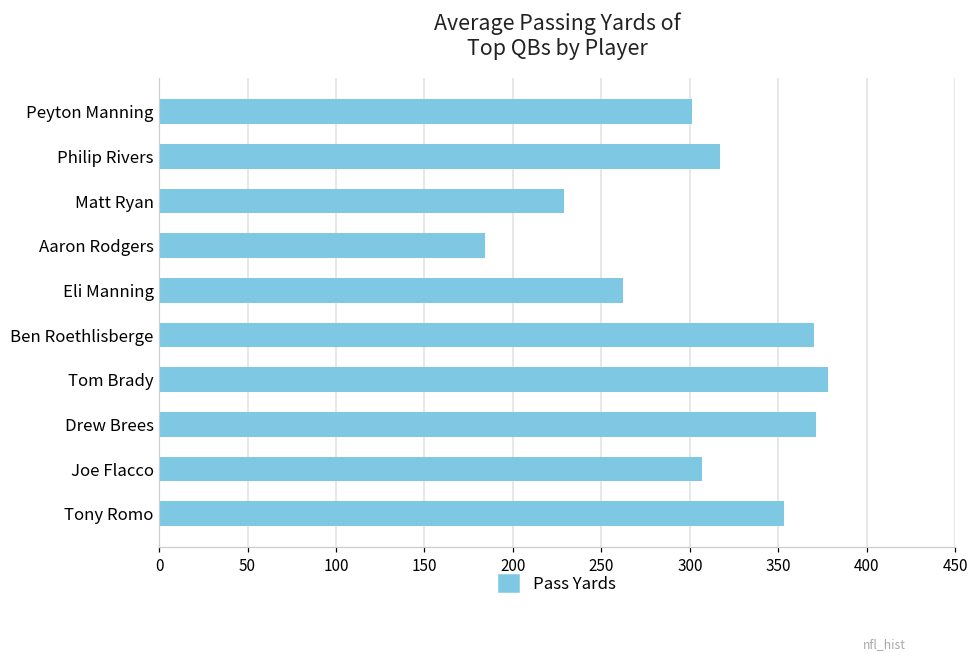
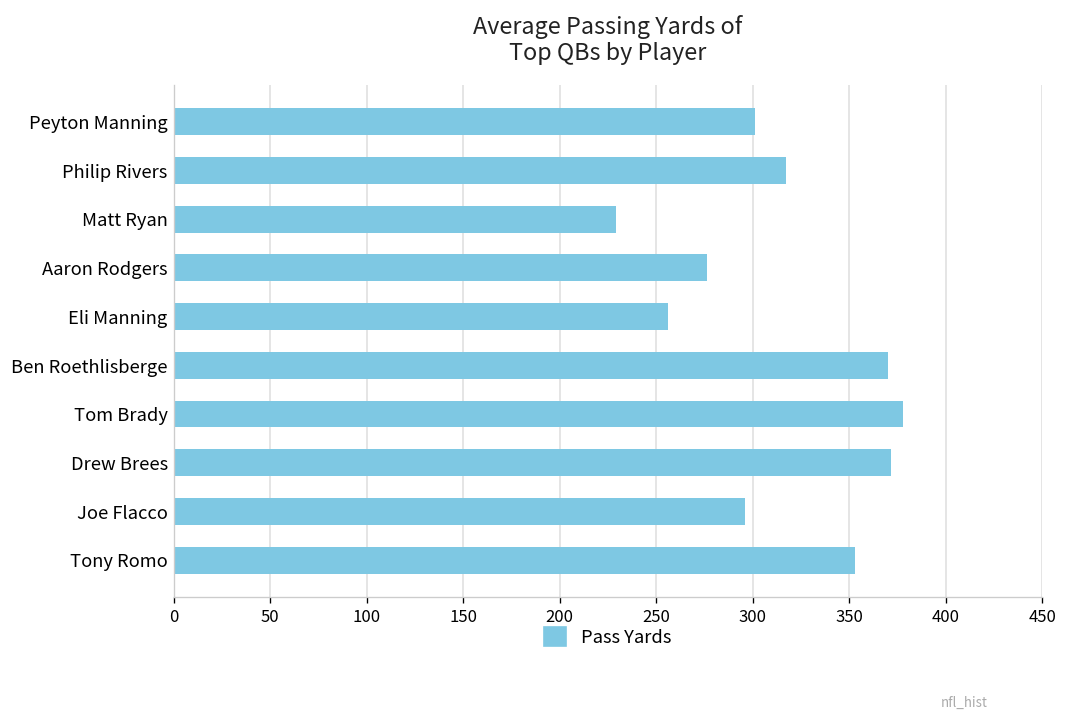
Aaron Rodgers: 184 -> 277
Eli Manning: 262 -> 256
Joe Flacco: 307 -> 296
